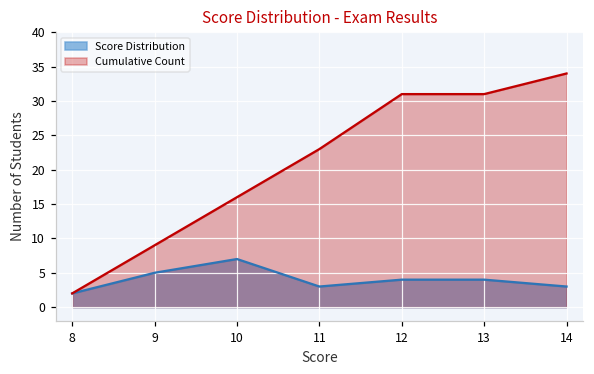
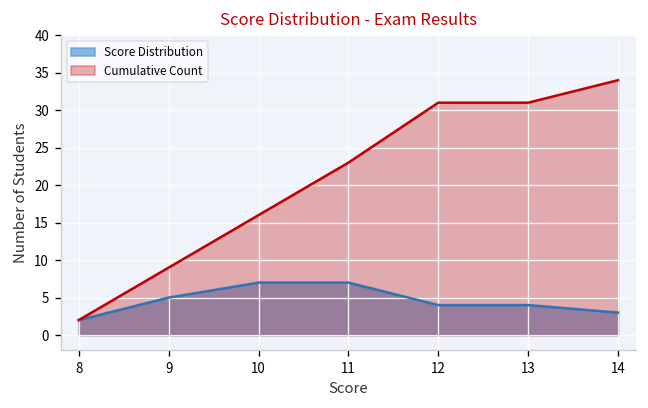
Score Distribution, 11: 3 -> 7
